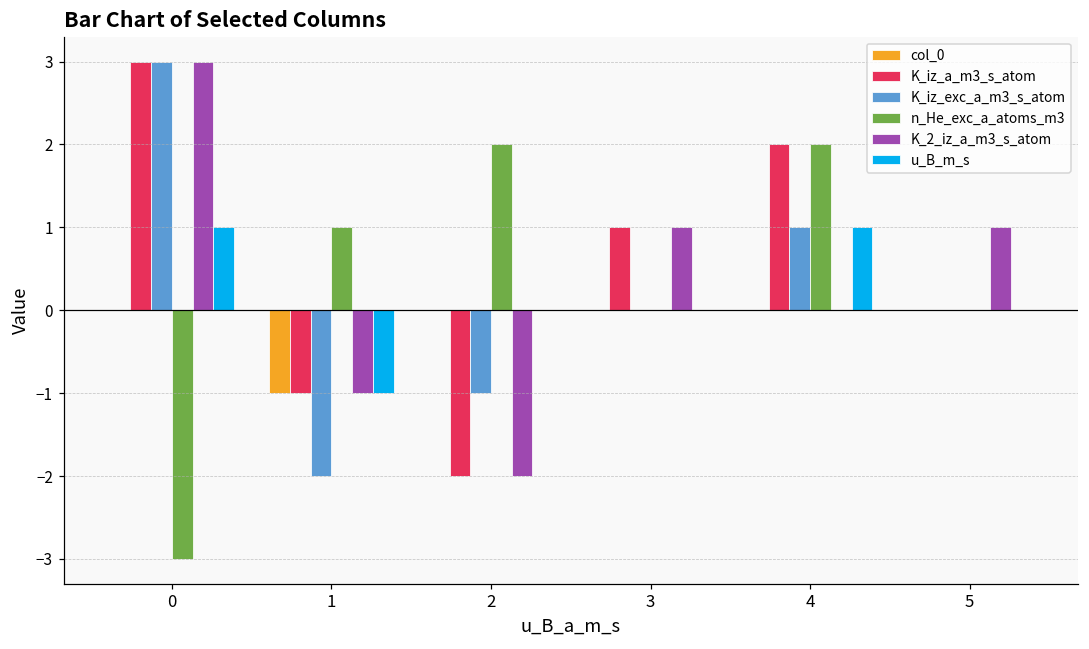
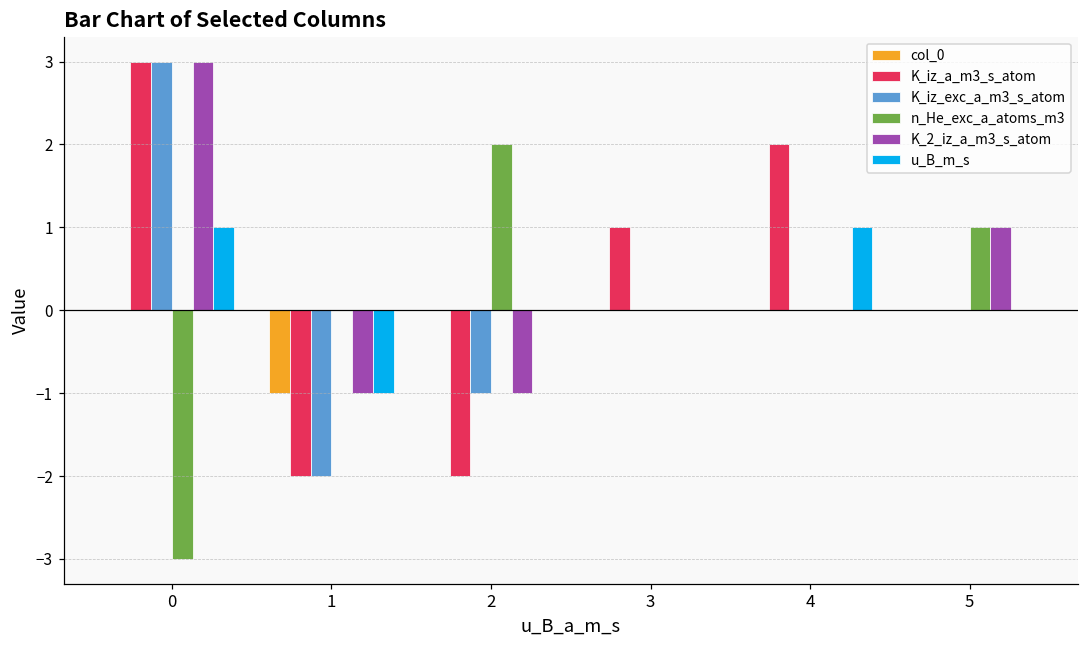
K_iz_a_m3_s_atom, 1: -1 -> -2
n_He_exc_a_atoms_m3, 1: 1 -> 0
K_2_iz_a_m3_s_atom, 2: -2 -> -1
K_2_iz_a_m3_s_atom, 3: 1 -> 0
K_iz_exc_a_m3_s_atom, 4: 1 -> 0
n_He_exc_a_atoms_m3, 4: 2 -> 0
n_He_exc_a_atoms_m3, 5: 0 -> 1
